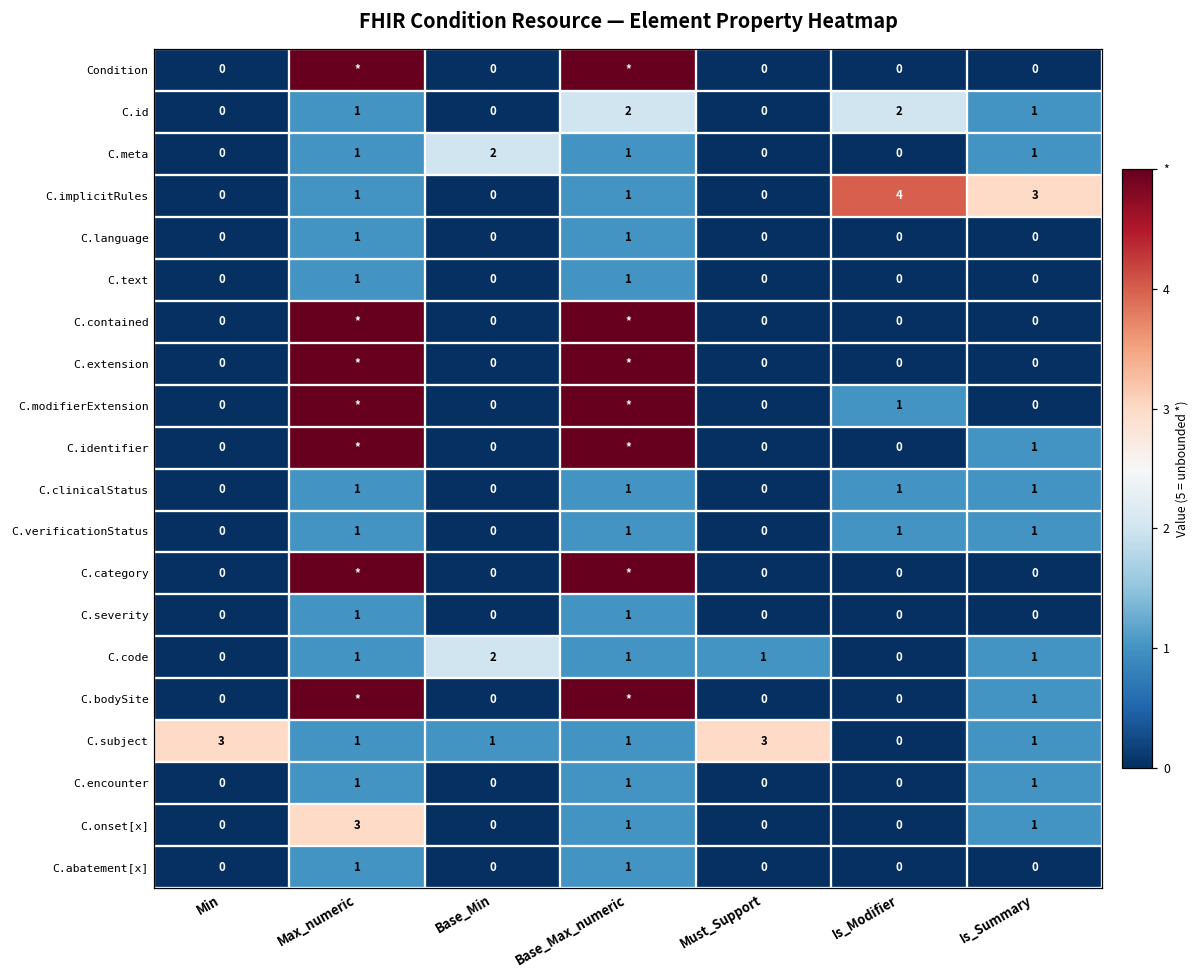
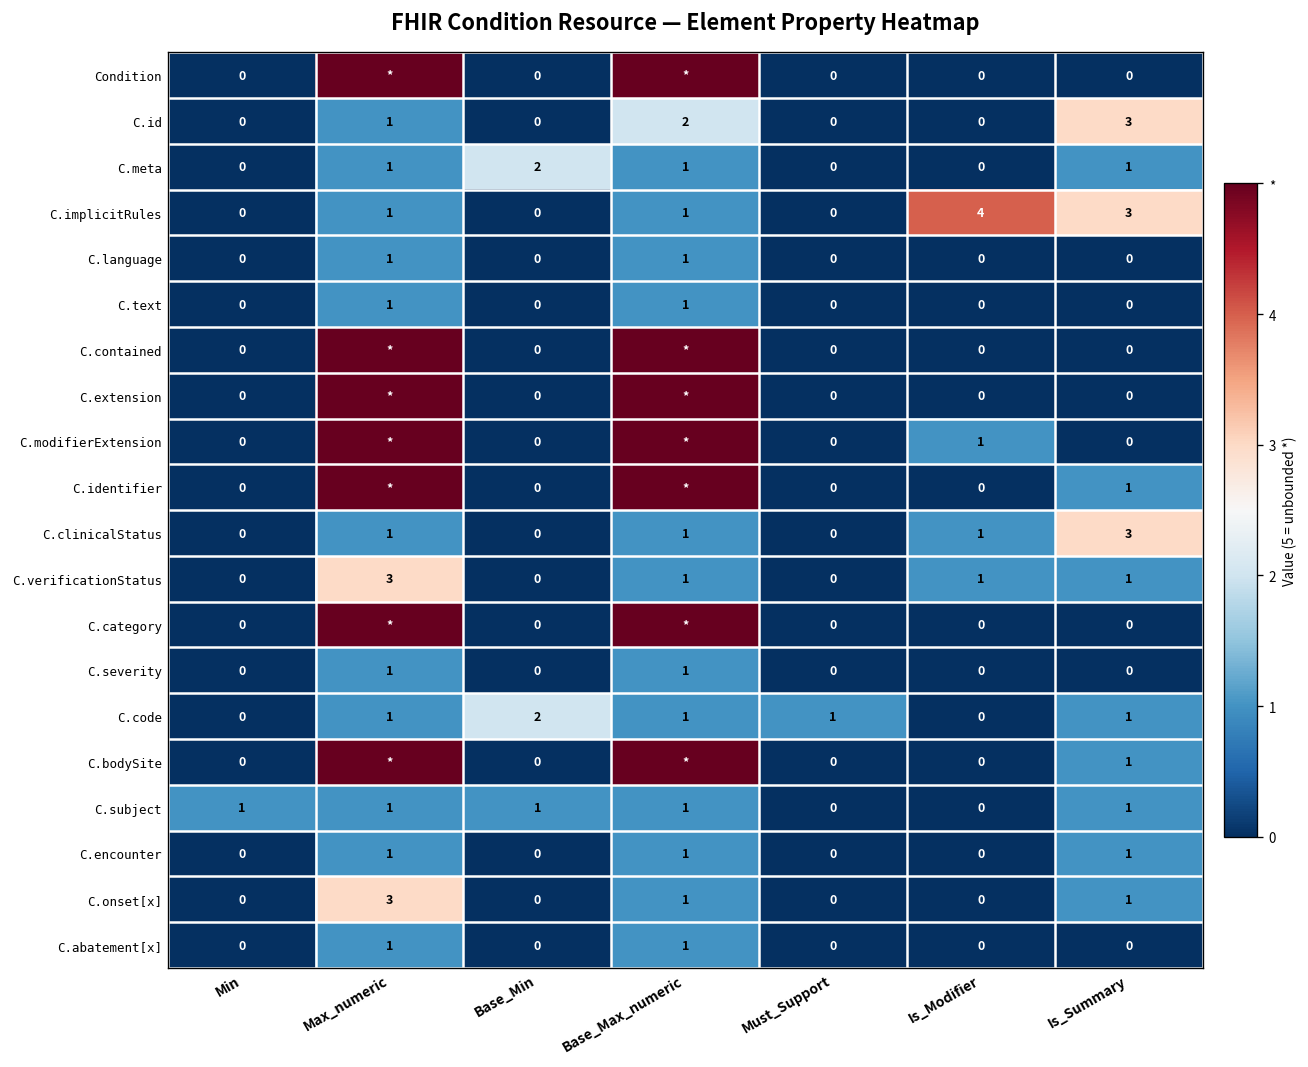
C.id, Is_Modifier: 2 -> 0
C.id, Is_Summary: 1 -> 3
C.clinicalStatus, Is_Summary: 1 -> 3
C.verificationStatus, Max_numeric: 1 -> 3
C.subject, Min: 3 -> 1
C.subject, Must_Support: 3 -> 0
